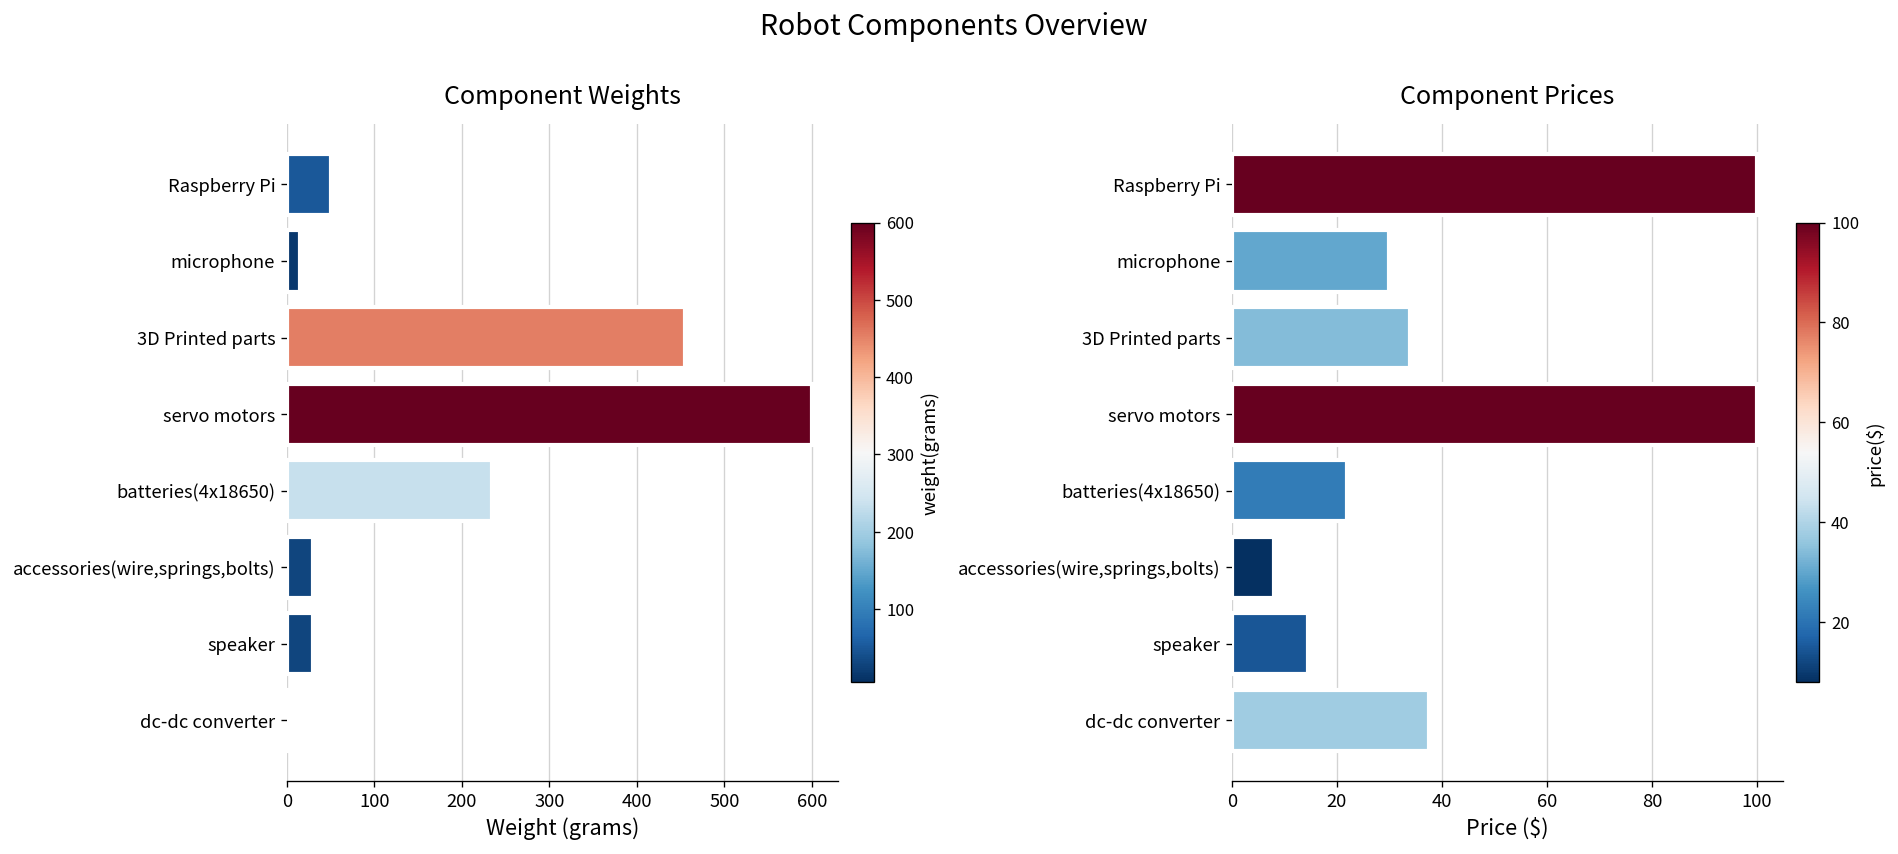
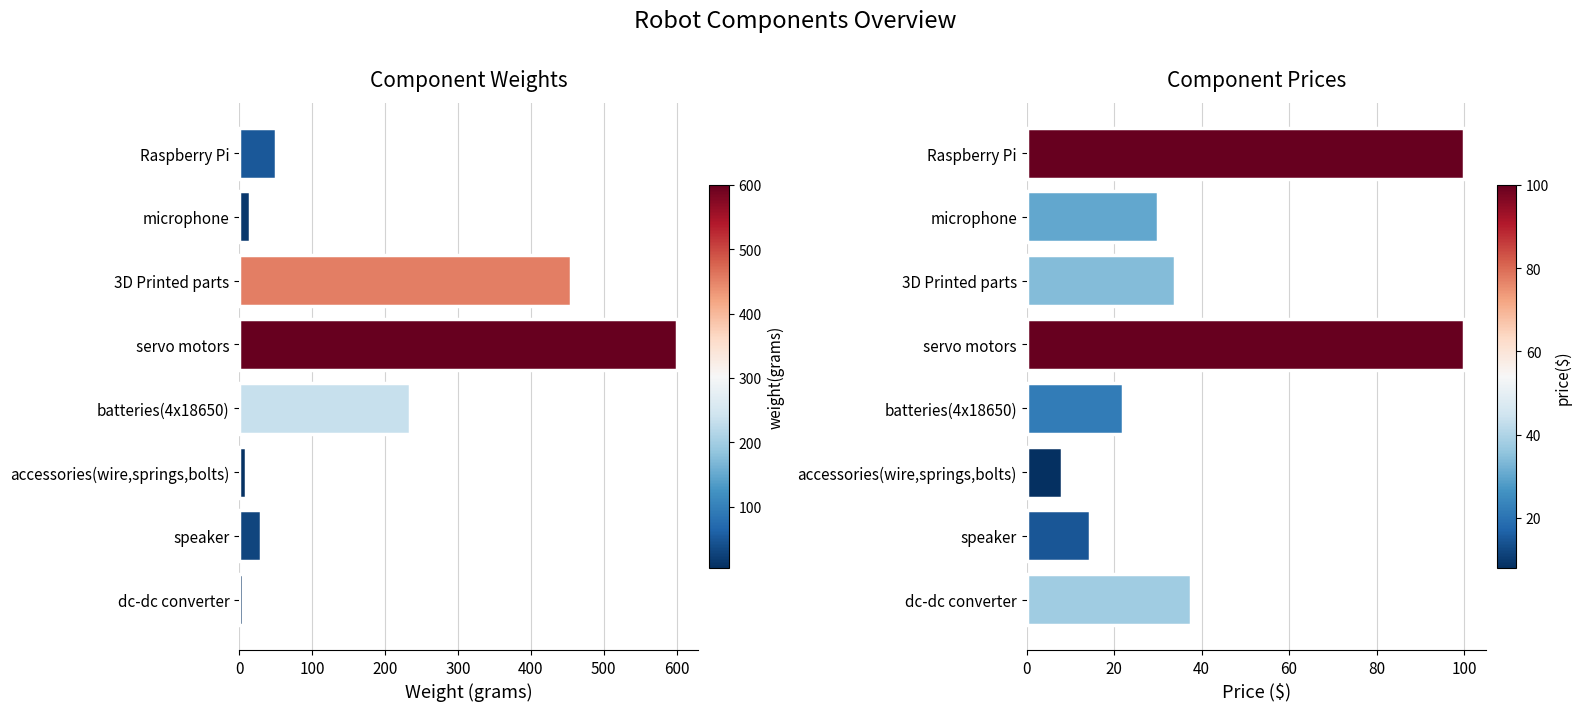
Component Weights, accessories(wire,springs,bolts): 30 -> 10
